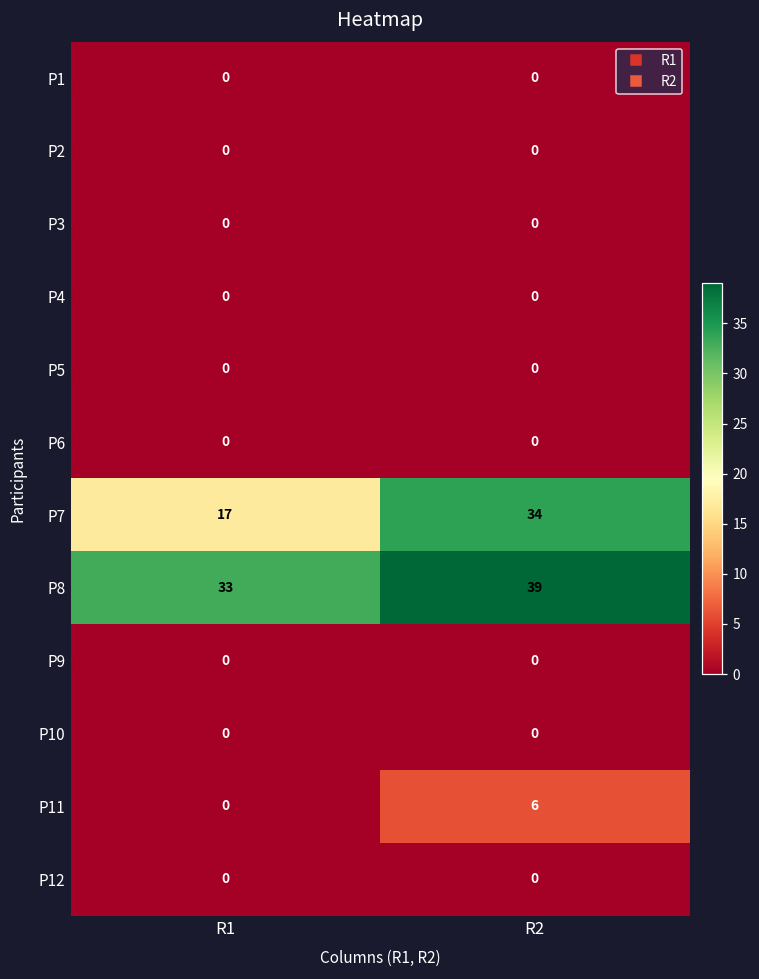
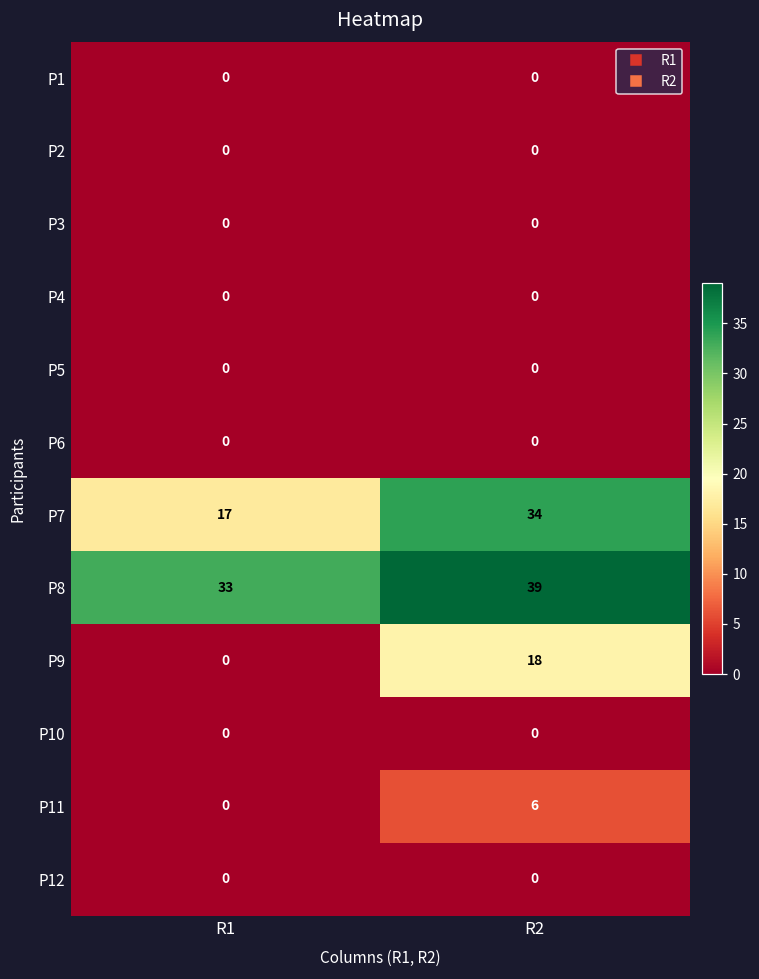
P9, R2: 0 -> 18
